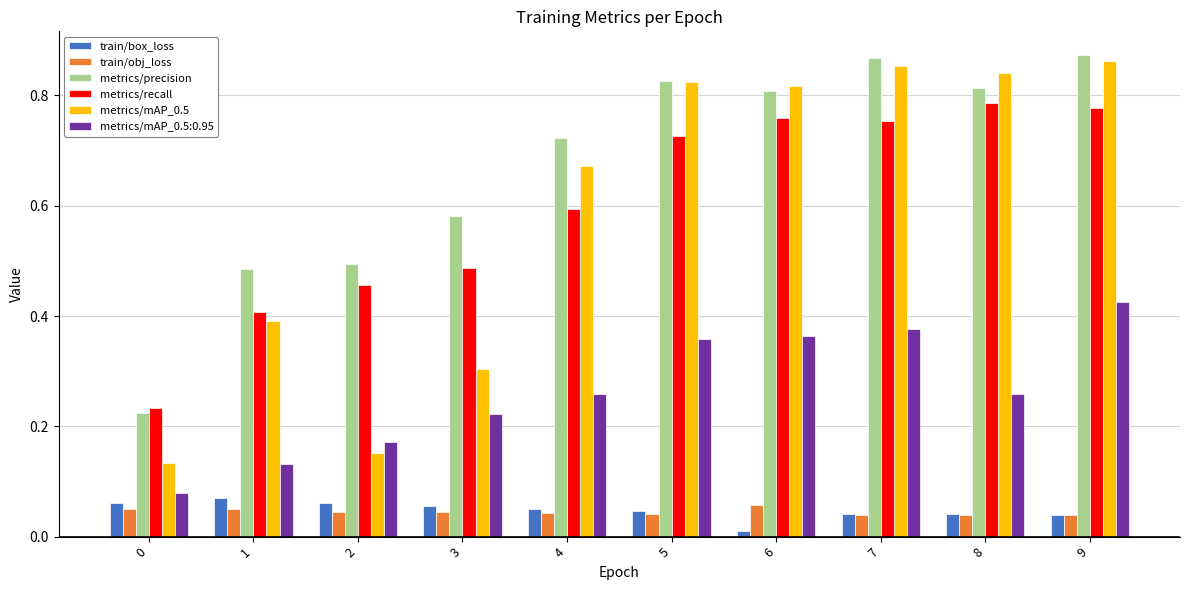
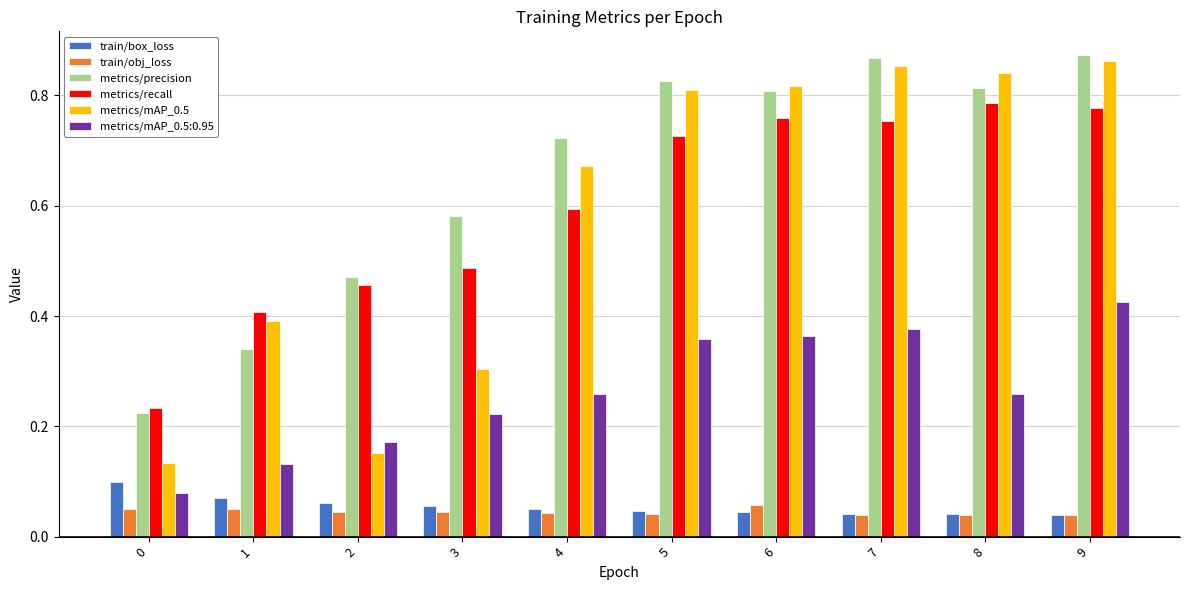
train/box_loss, 0: 0.06 -> 0.10
metrics/precision, 1: 0.49 -> 0.34
metrics/precision, 2: 0.50 -> 0.47
metrics/mAP_0.5, 5: 0.82 -> 0.81
train/box_loss, 6: 0.01 -> 0.04
